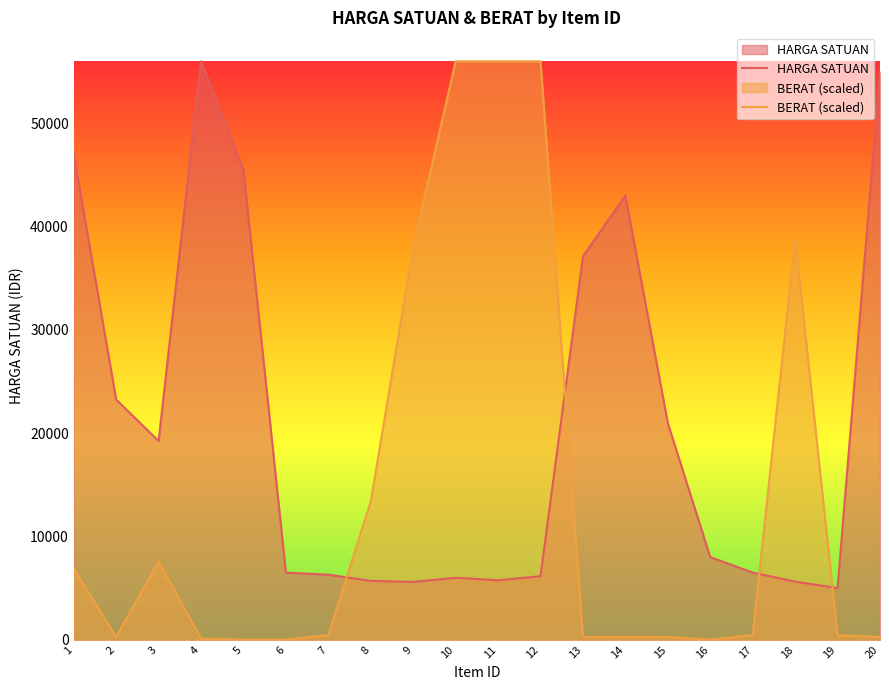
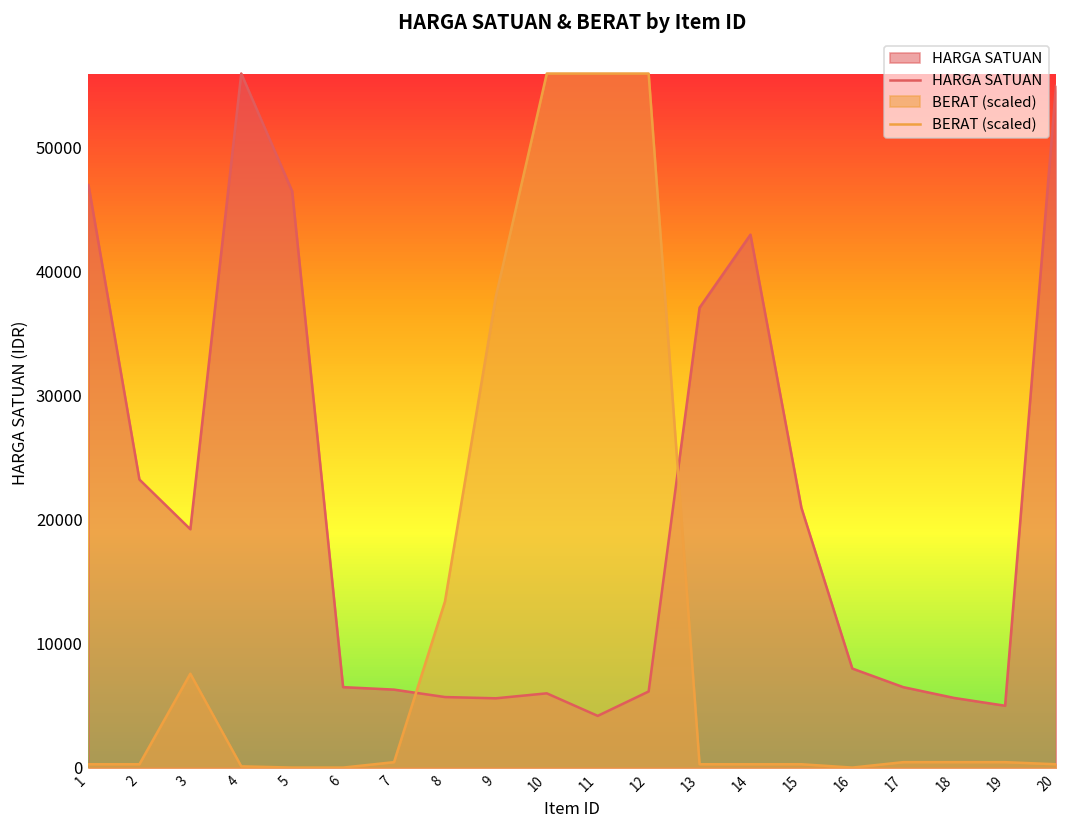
BERAT (scaled), 1: 6900 -> 300
HARGA SATUAN, 5: 45500 -> 46500
HARGA SATUAN, 11: 5800 -> 4200
BERAT (scaled), 18: 38900 -> 400
